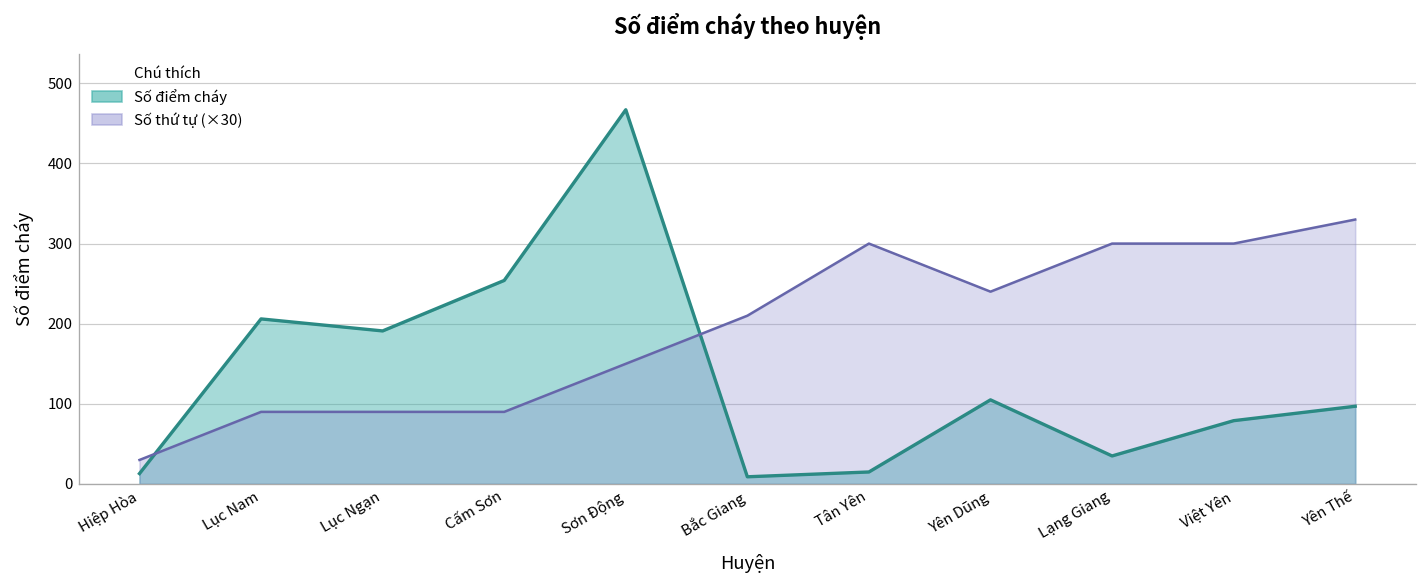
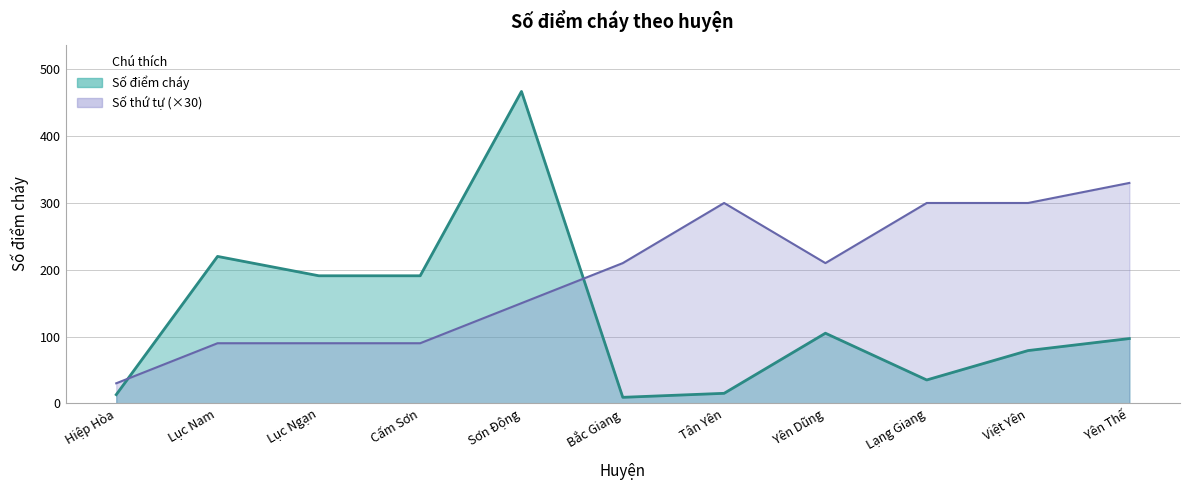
Số điểm cháy, Lục Nam: 210 -> 220
Số điểm cháy, Cấm Sơn: 250 -> 190
Số thứ tự (×30), Yên Dũng: 240 -> 210
